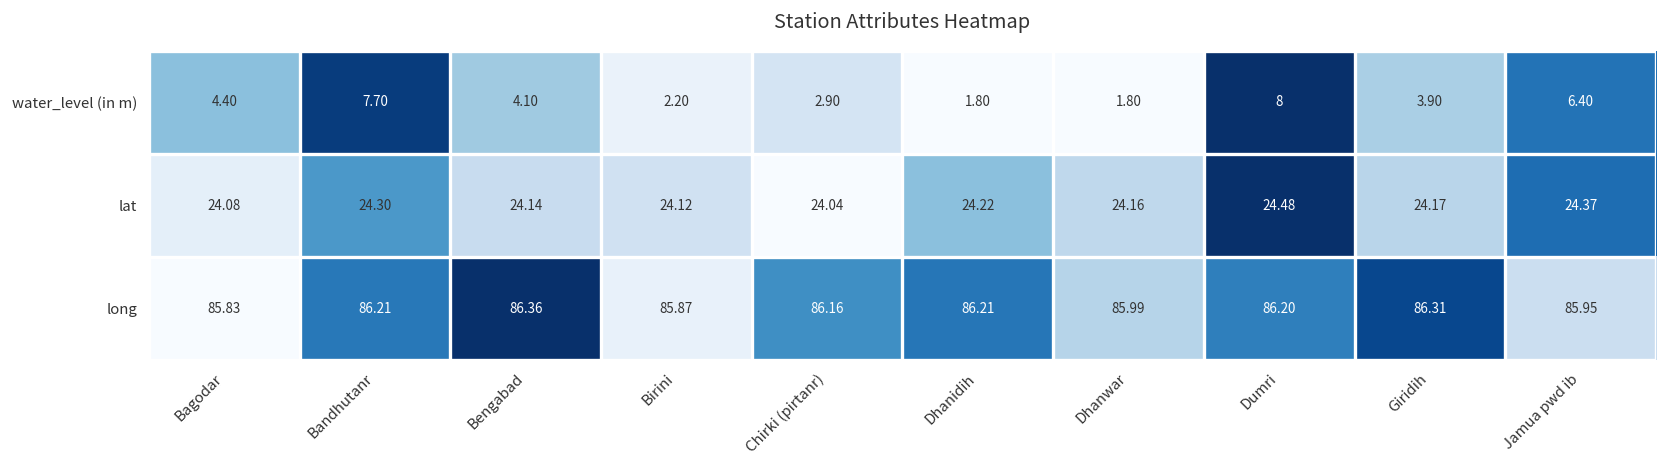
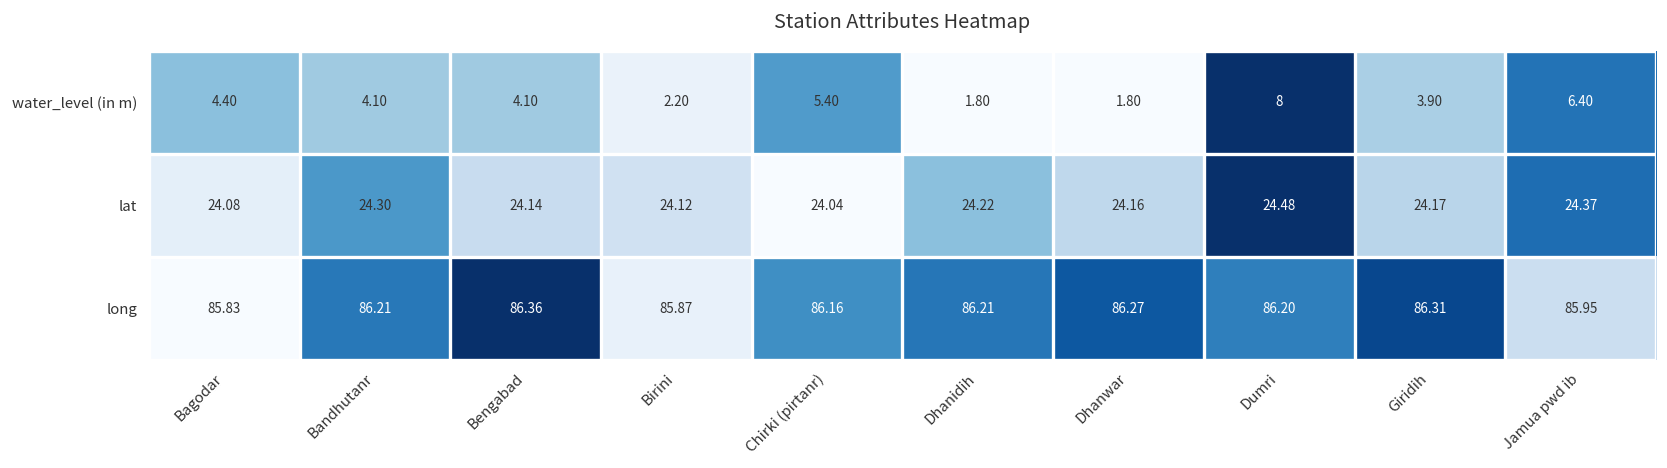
water_level (in m), Bandhutanr: 7.70 -> 4.10
water_level (in m), Chirki (pirtanr): 2.90 -> 5.40
long, Dhanwar: 85.99 -> 86.27
